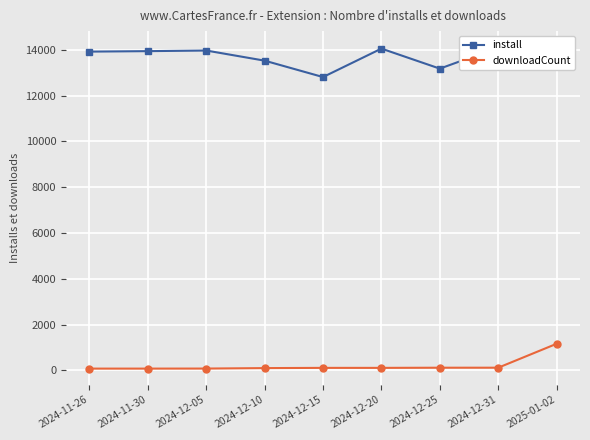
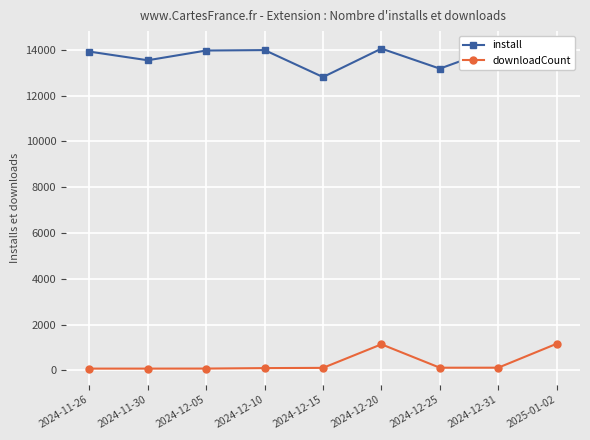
install, 2024-11-30: 13900 -> 13500
install, 2024-12-10: 13500 -> 14000
downloadCount, 2024-12-20: 100 -> 1100
